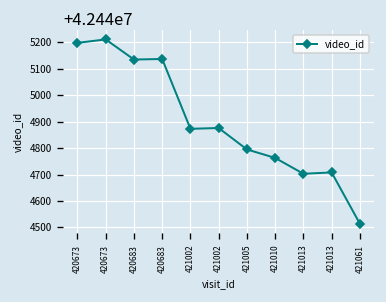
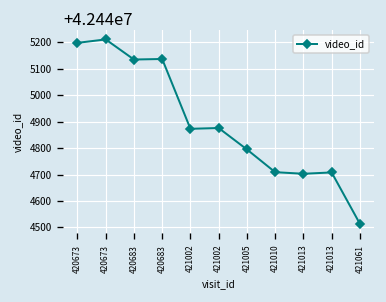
421010: 42444760 -> 42444710
